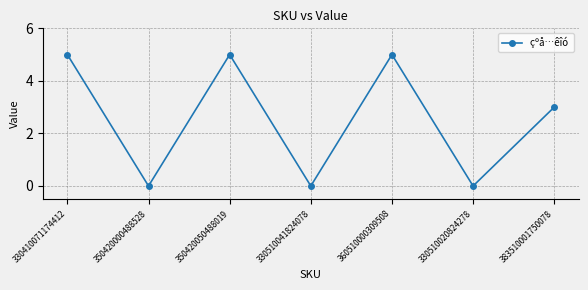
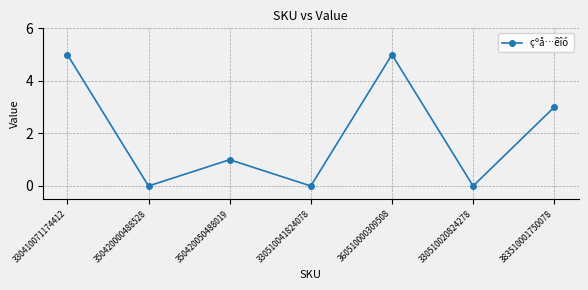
350420050488019: 5 -> 1
